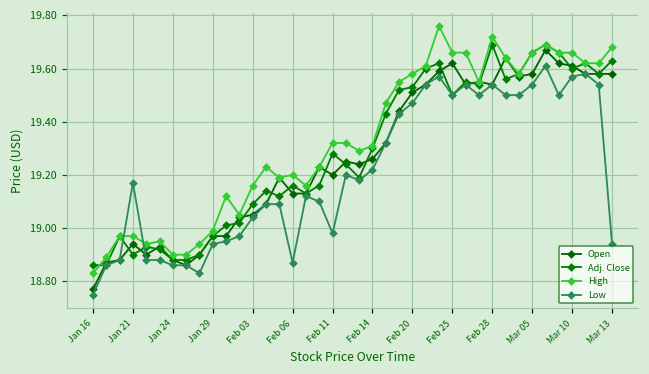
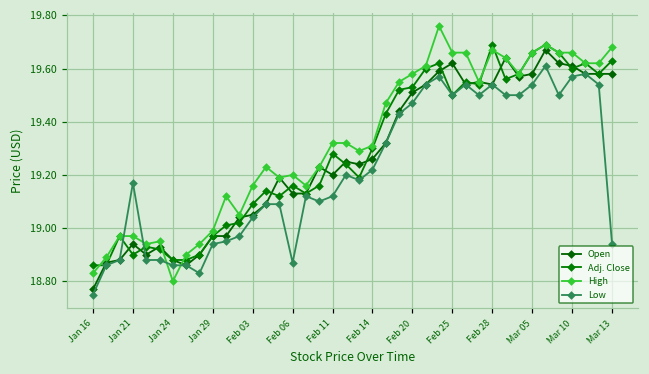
High, Jan 24: 18.9 -> 18.8
Low, Feb 11: 18.98 -> 19.12
High, Feb 28: 19.72 -> 19.67
